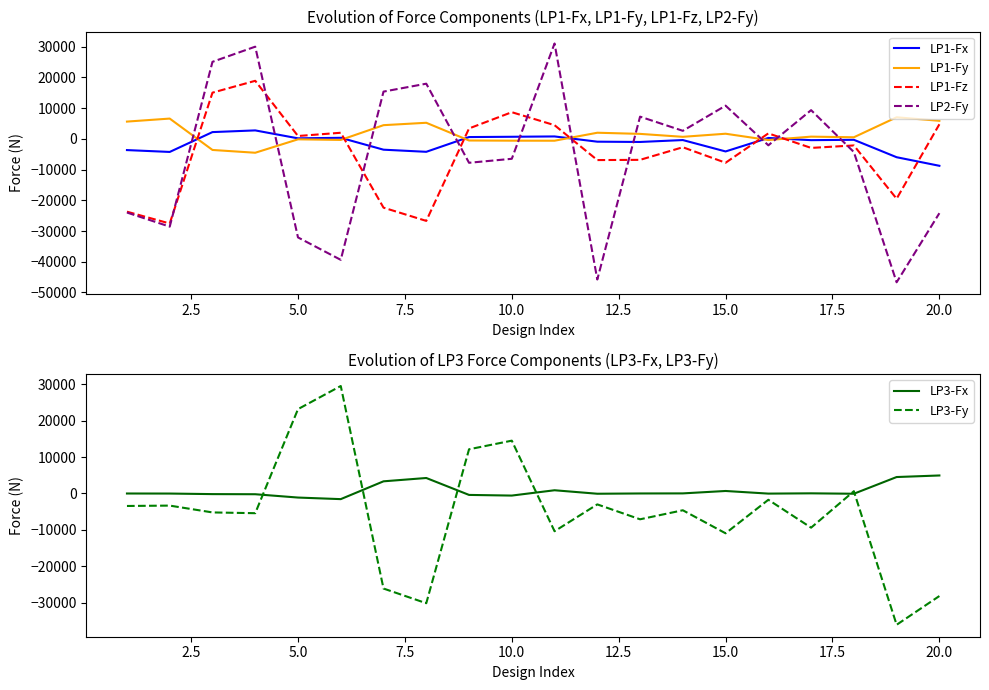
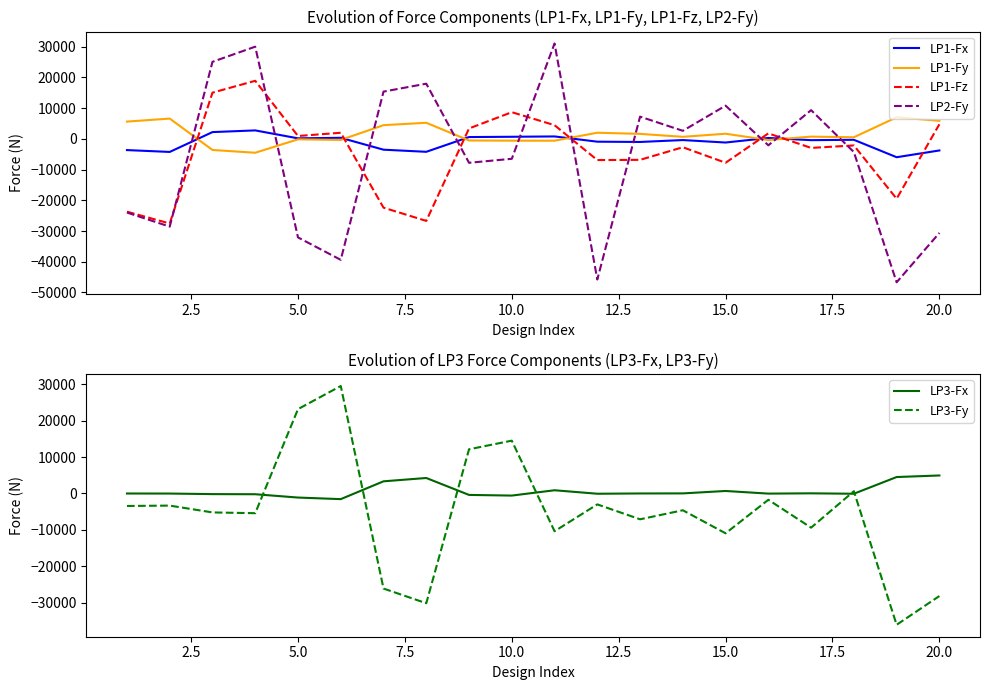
Evolution of Force Components (LP1-Fx, LP1-Fy, LP1-Fz, LP2-Fy), LP1-Fx, 15.0: -4000 -> -1000
Evolution of Force Components (LP1-Fx, LP1-Fy, LP1-Fz, LP2-Fy), LP1-Fx, 20.0: -9000 -> -4000
Evolution of Force Components (LP1-Fx, LP1-Fy, LP1-Fz, LP2-Fy), LP2-Fy, 20.0: -24000 -> -31000
